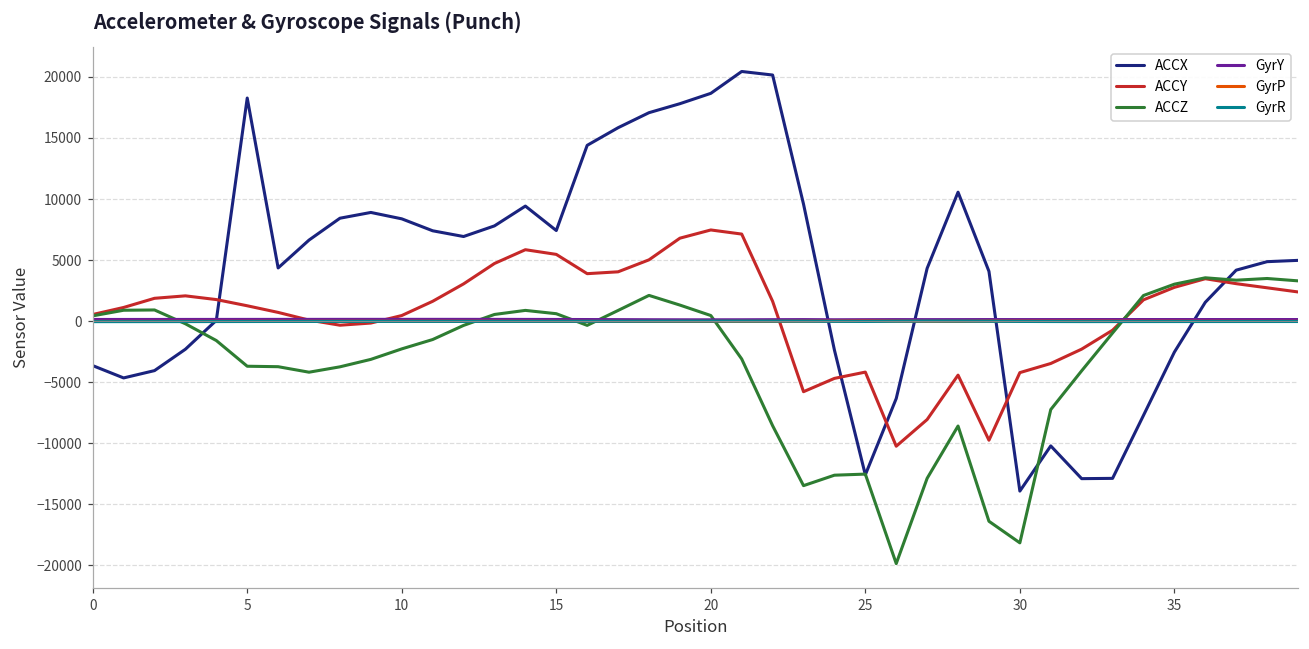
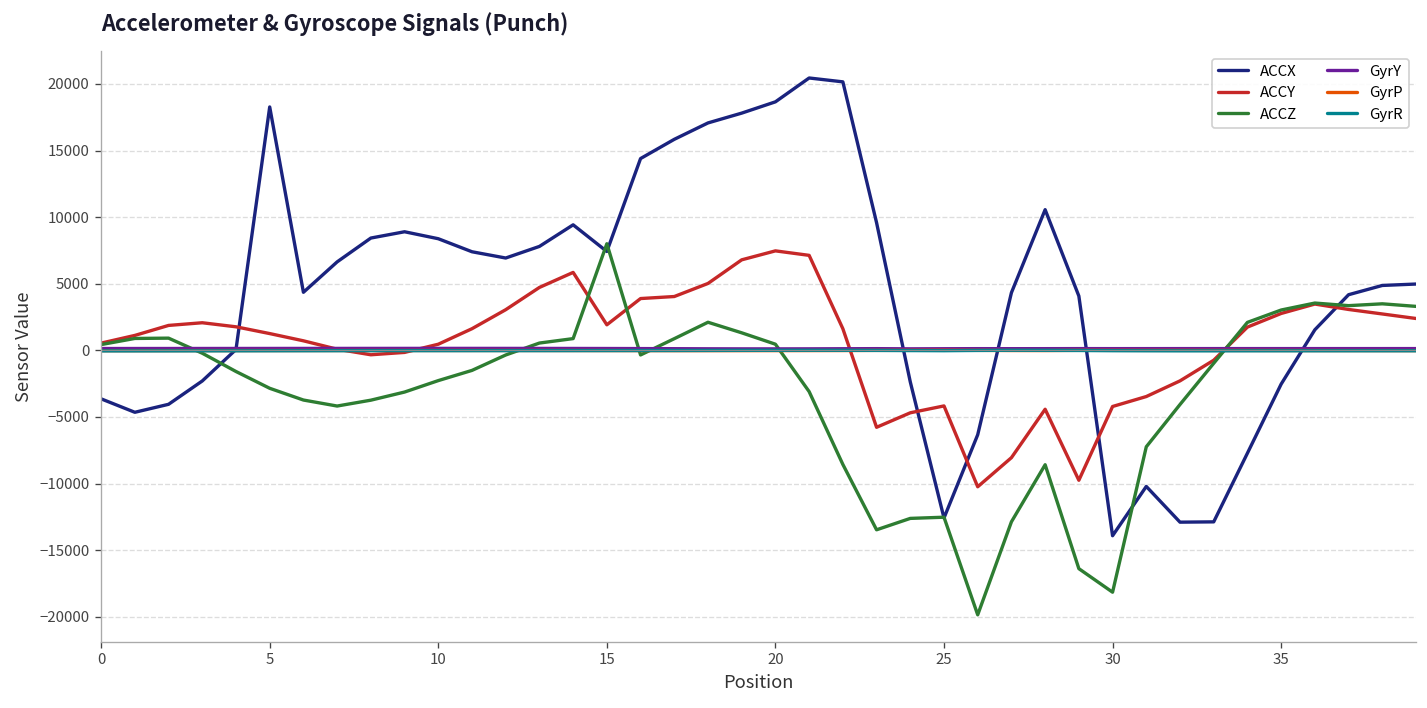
ACCZ, 5: -3700 -> -2800
ACCY, 15: 5500 -> 1900
ACCZ, 15: 600 -> 8000
